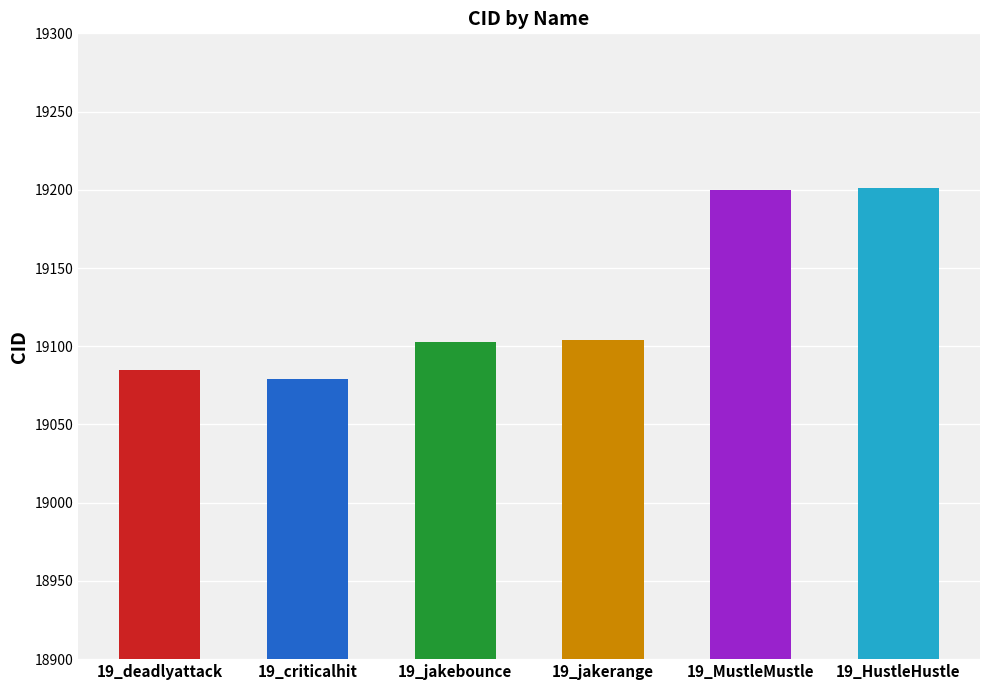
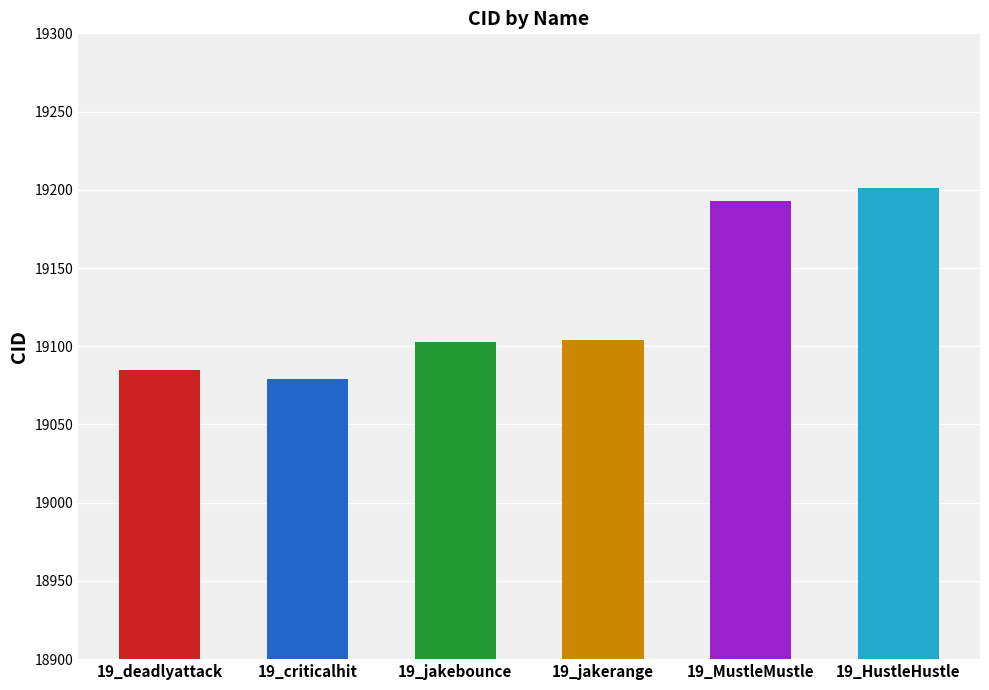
19_MustleMustle: 19200 -> 19193
